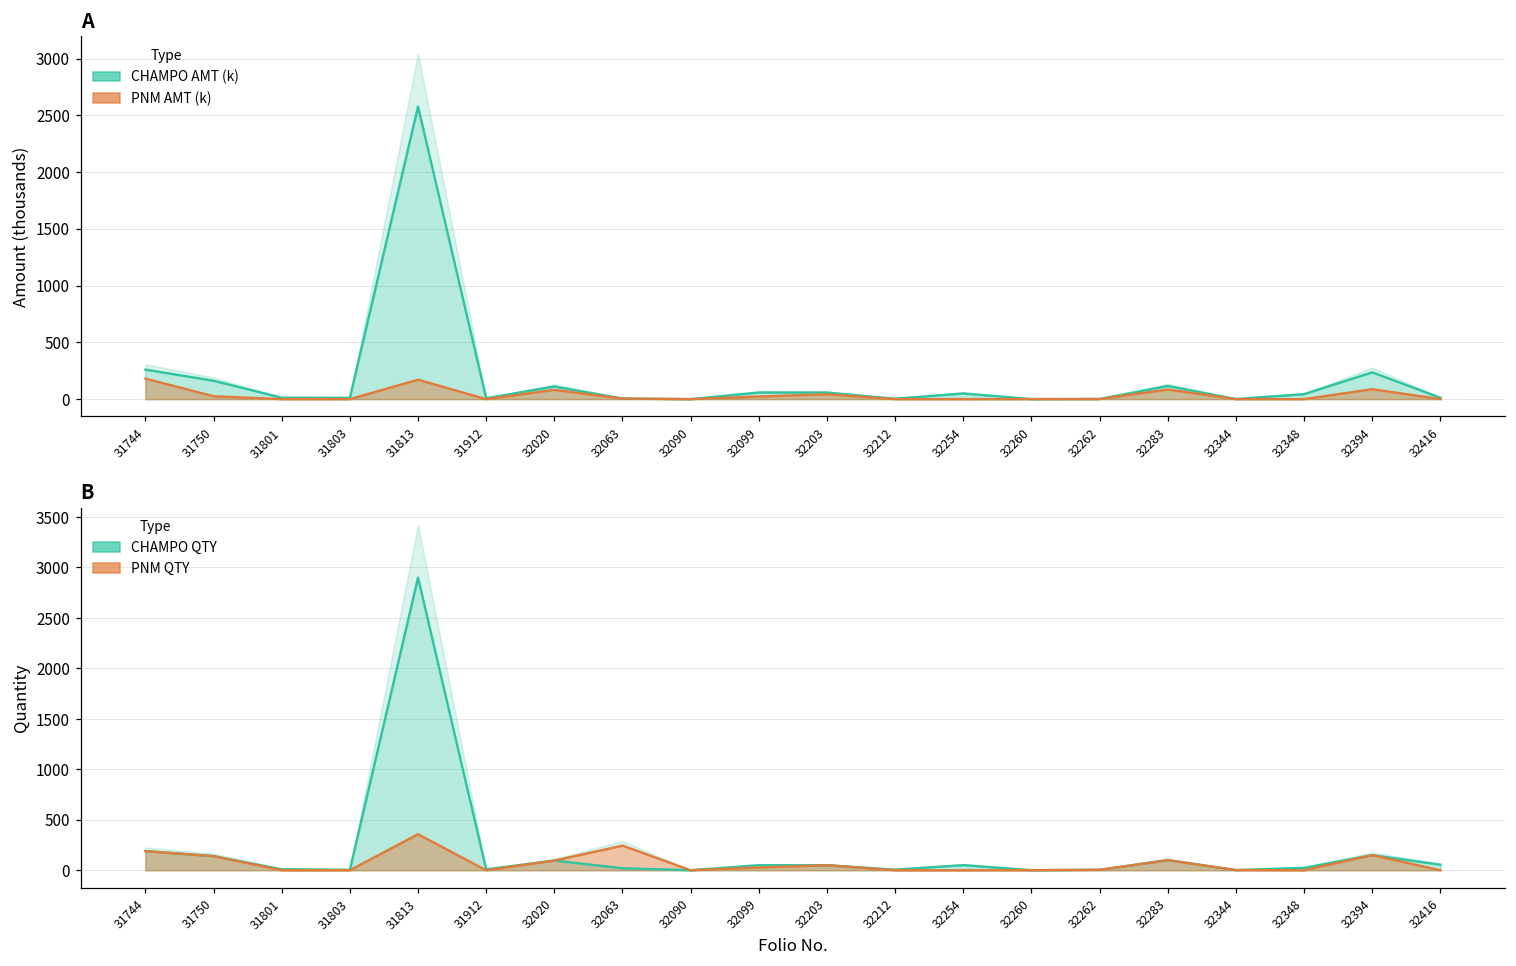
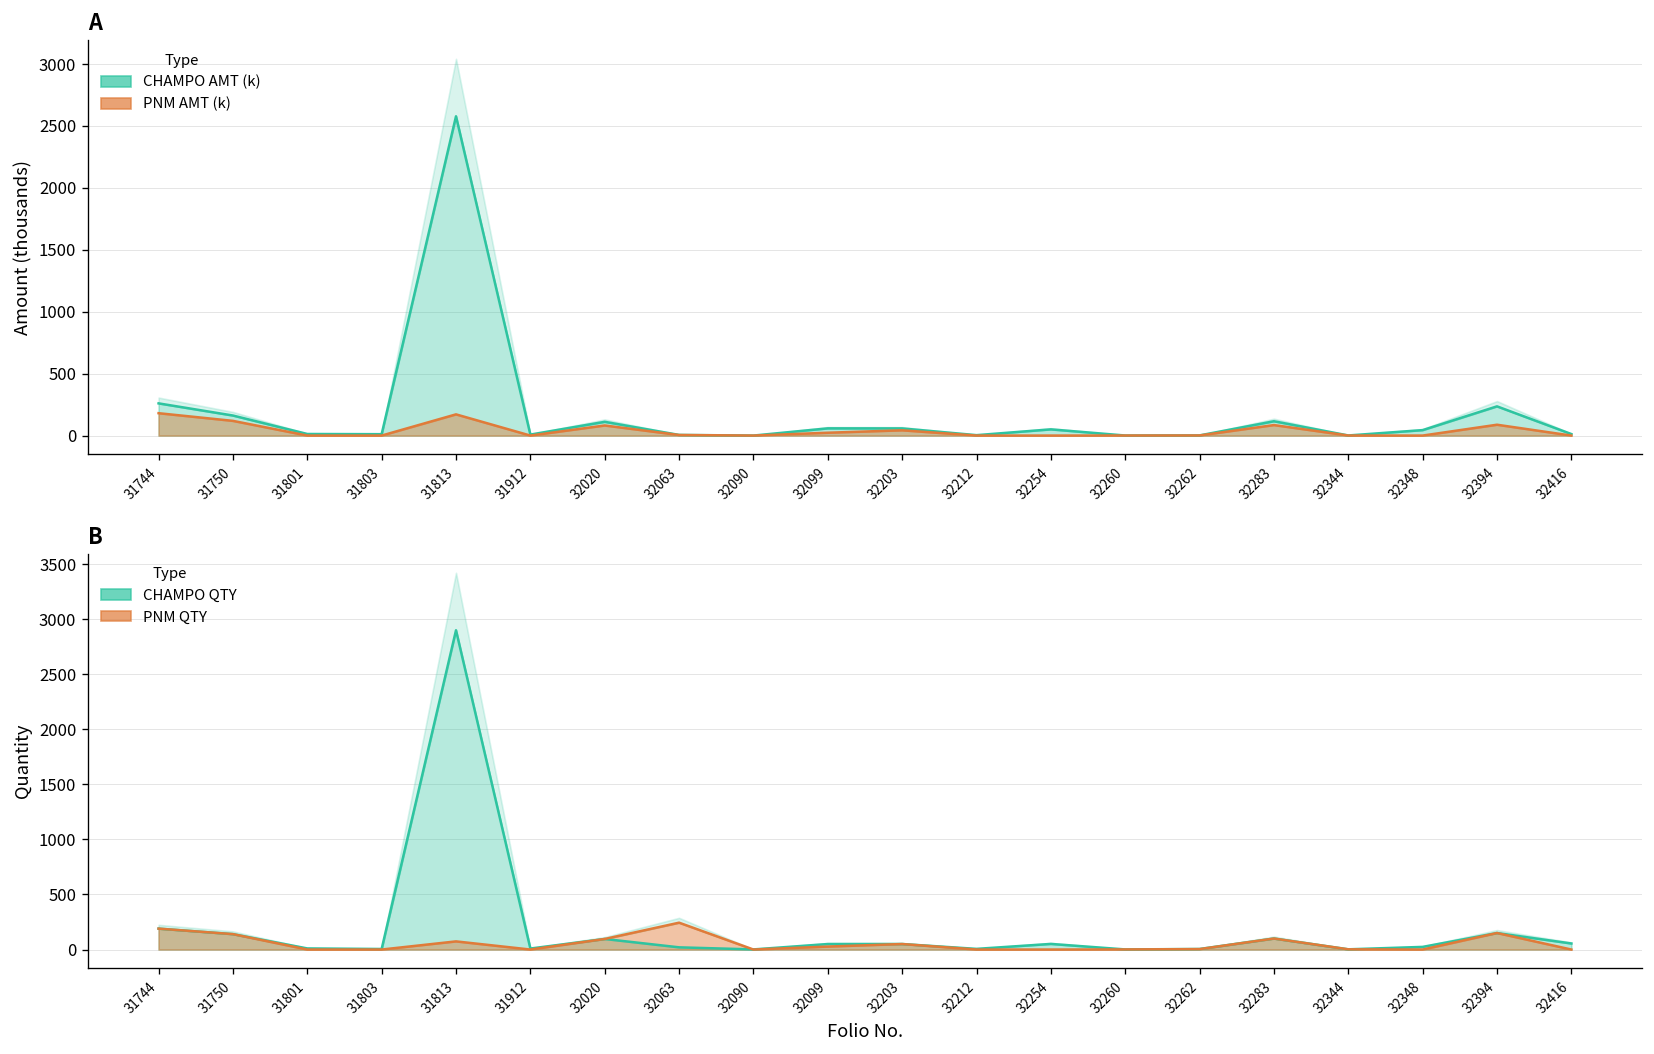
A, PNM AMT (k), 31750: 30 -> 120
B, PNM QTY, 31813: 400 -> 100
